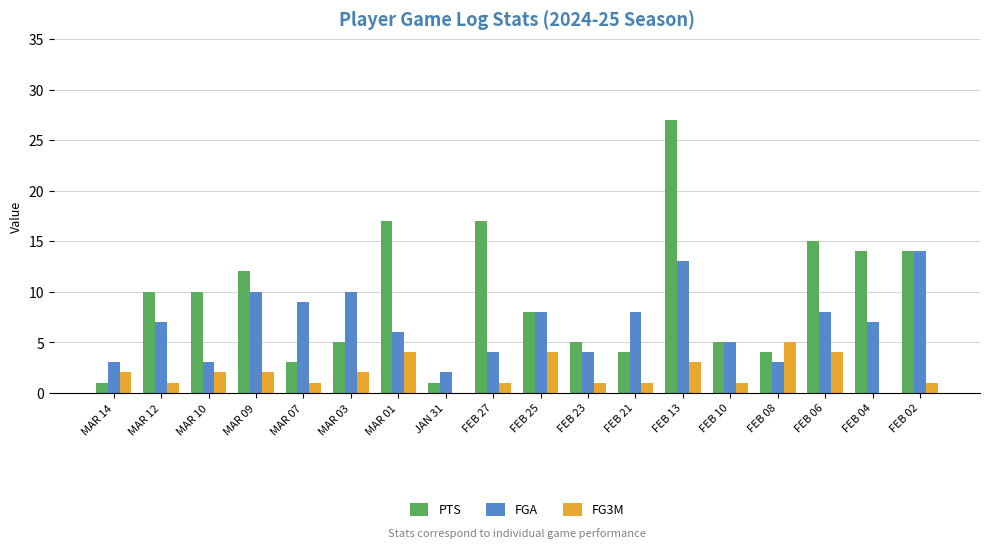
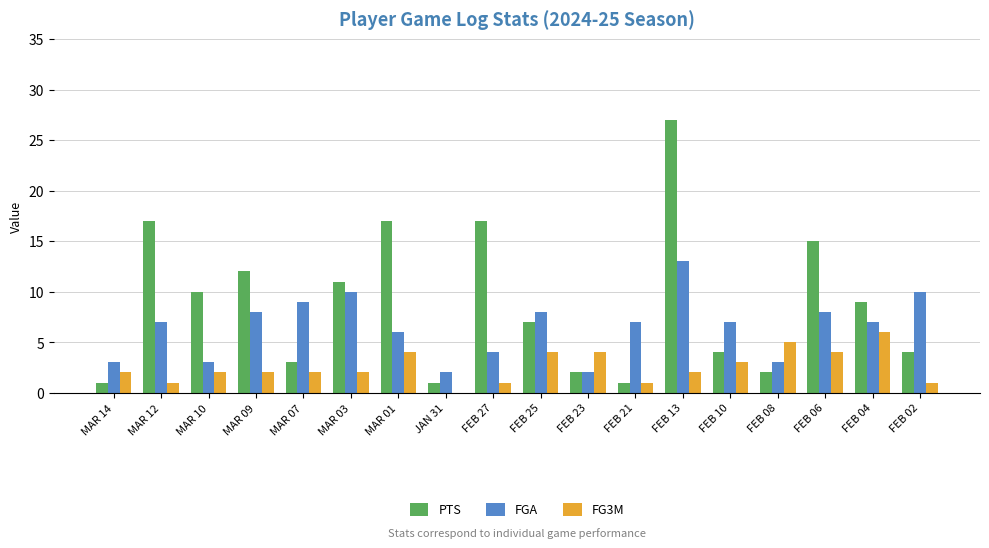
PTS, MAR 12: 10 -> 17
FGA, MAR 09: 10 -> 8
FG3M, MAR 07: 1 -> 2
PTS, MAR 03: 5 -> 11
PTS, FEB 25: 8 -> 7
PTS, FEB 23: 5 -> 2
FGA, FEB 23: 4 -> 2
FG3M, FEB 23: 1 -> 4
PTS, FEB 21: 4 -> 1
FGA, FEB 21: 8 -> 7
FG3M, FEB 13: 3 -> 2
PTS, FEB 10: 5 -> 4
FGA, FEB 10: 5 -> 7
FG3M, FEB 10: 1 -> 3
PTS, FEB 08: 4 -> 2
PTS, FEB 04: 14 -> 9
FG3M, FEB 04: 0 -> 6
PTS, FEB 02: 14 -> 4
FGA, FEB 02: 14 -> 10
